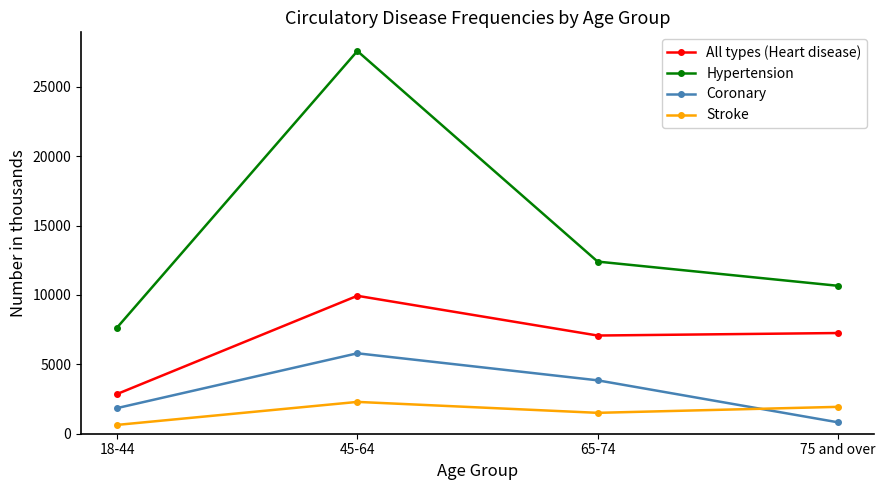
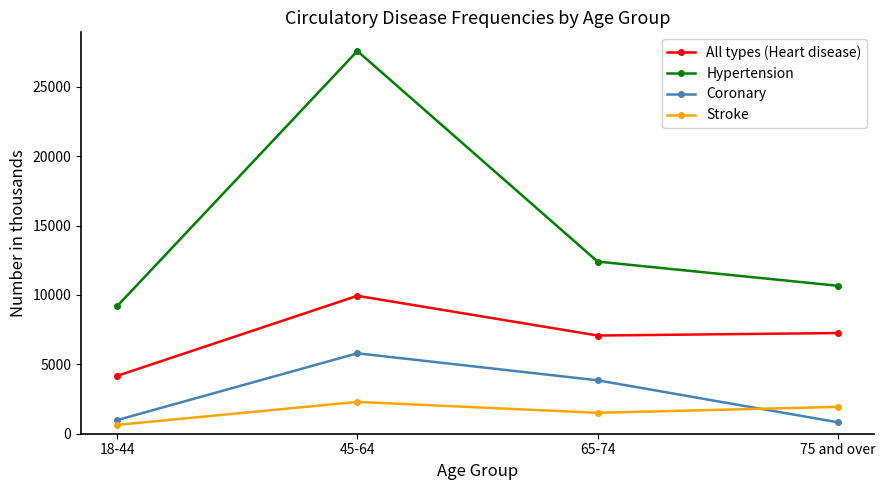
All types (Heart disease), 18-44: 2900 -> 4200
Hypertension, 18-44: 7700 -> 9200
Coronary, 18-44: 1800 -> 1000
